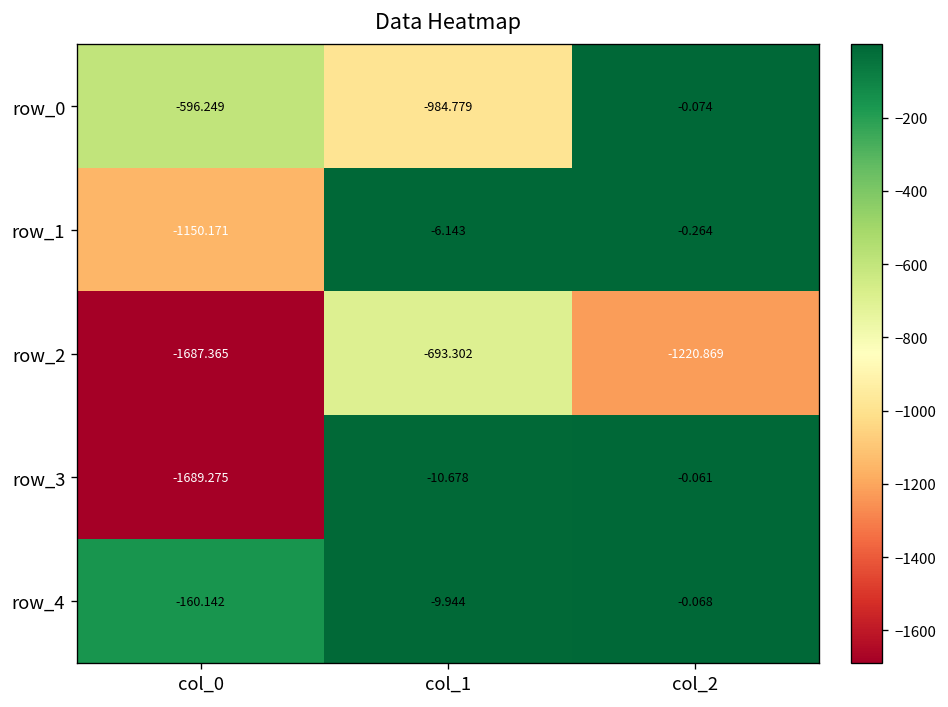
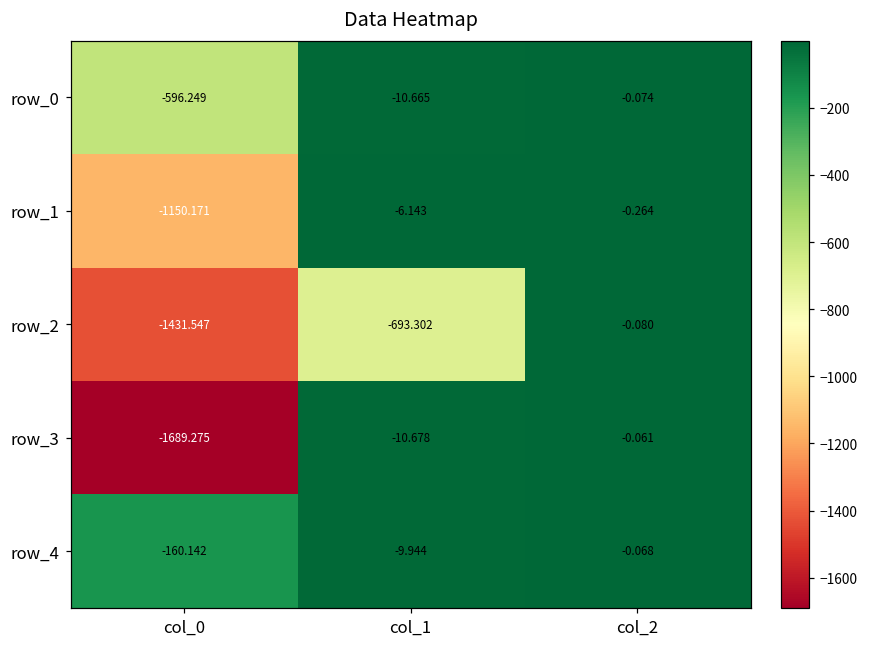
row_0, col_1: -984.779 -> -10.665
row_2, col_0: -1687.365 -> -1431.547
row_2, col_2: -1220.869 -> -0.080
